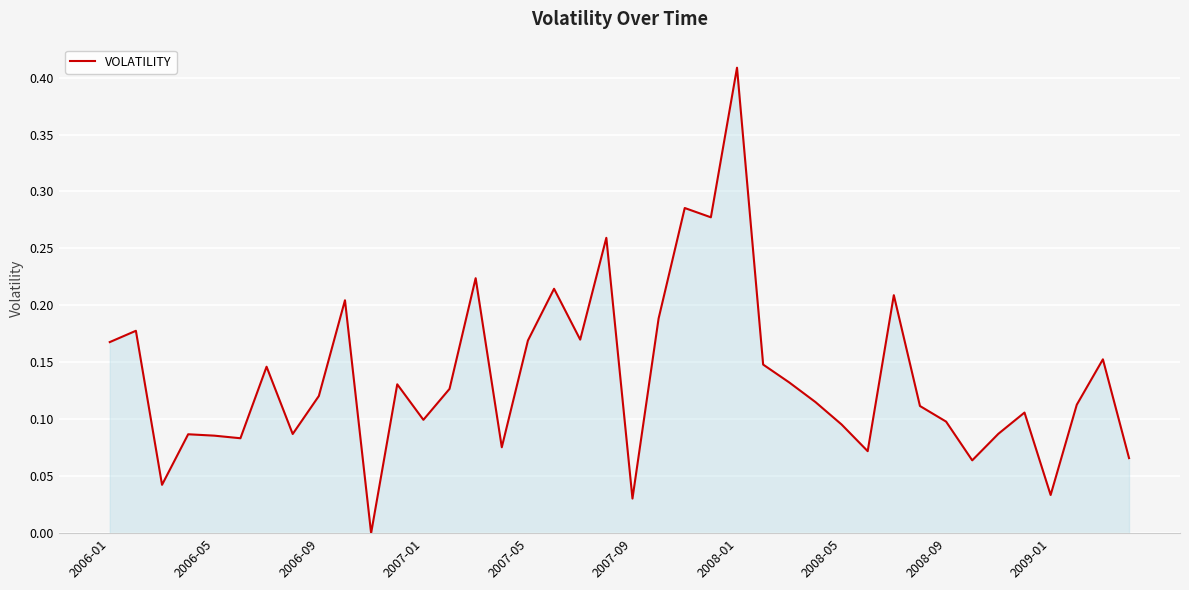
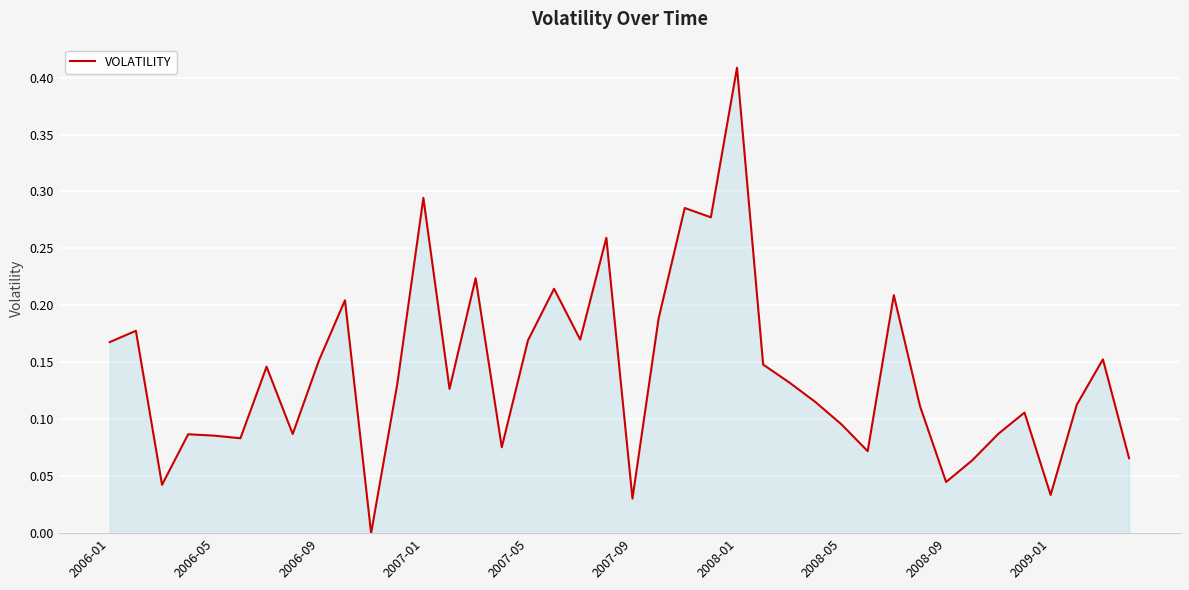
2006-09: 0.120 -> 0.151
2007-01: 0.100 -> 0.294
2008-09: 0.098 -> 0.045
